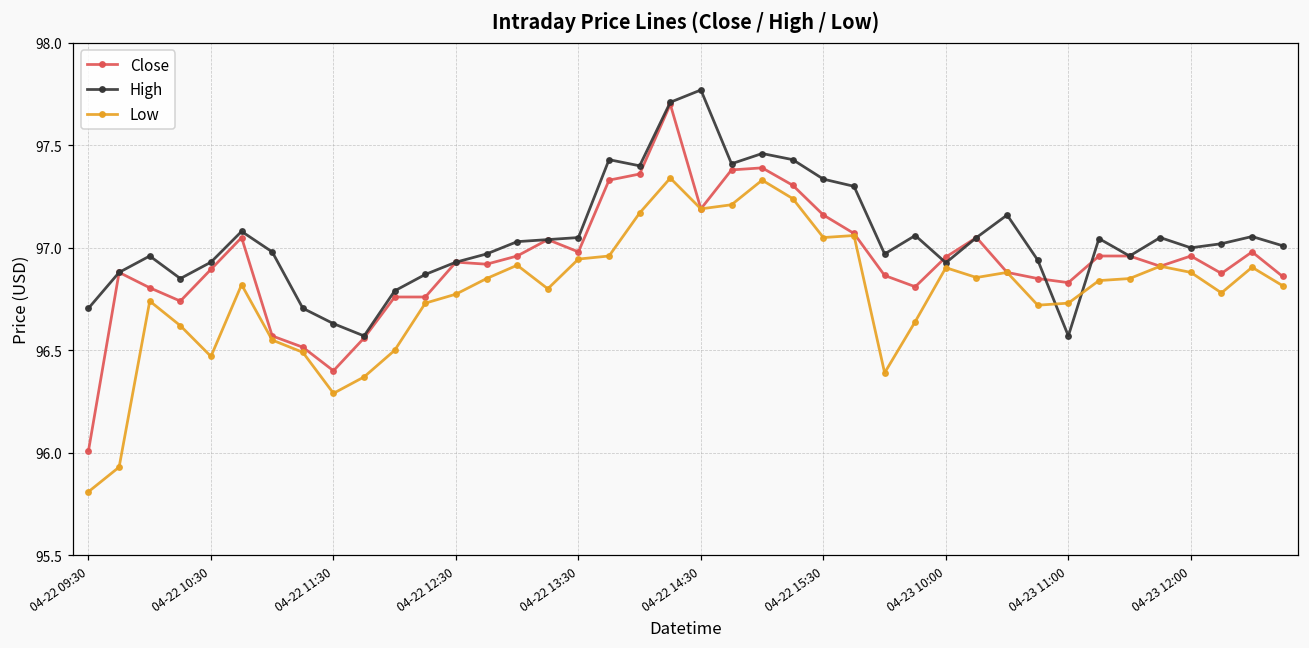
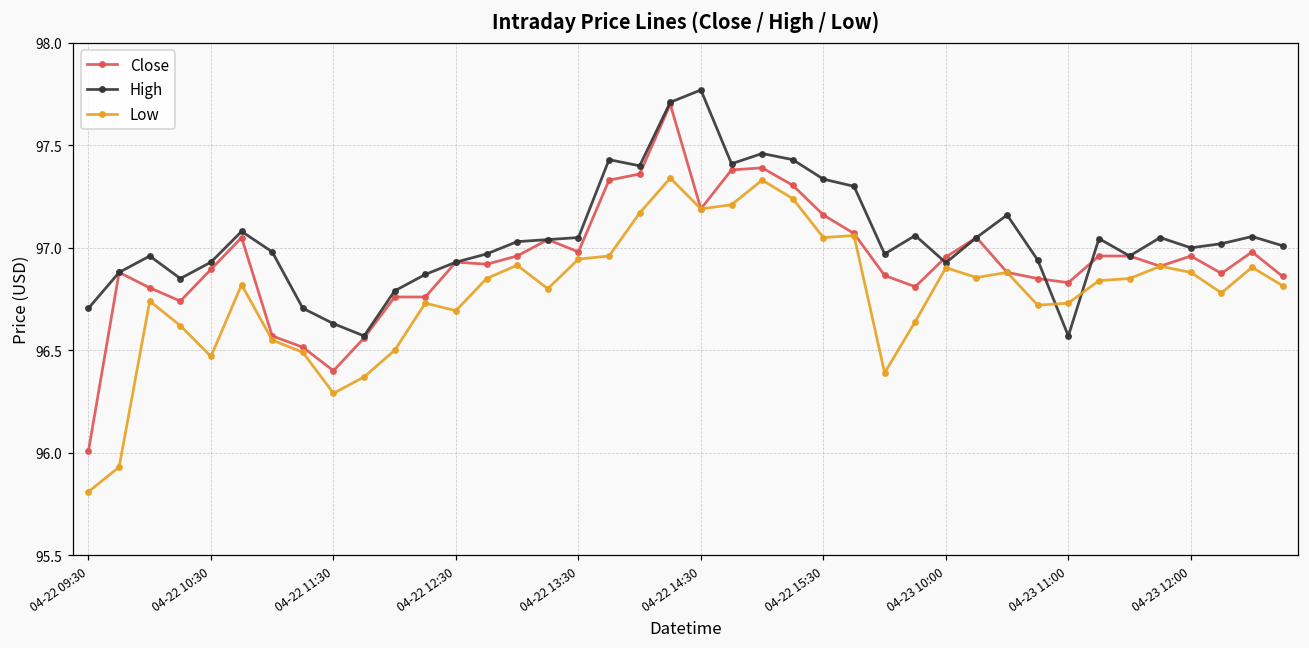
Low, 04-22 12:30: 96.77 -> 96.69
